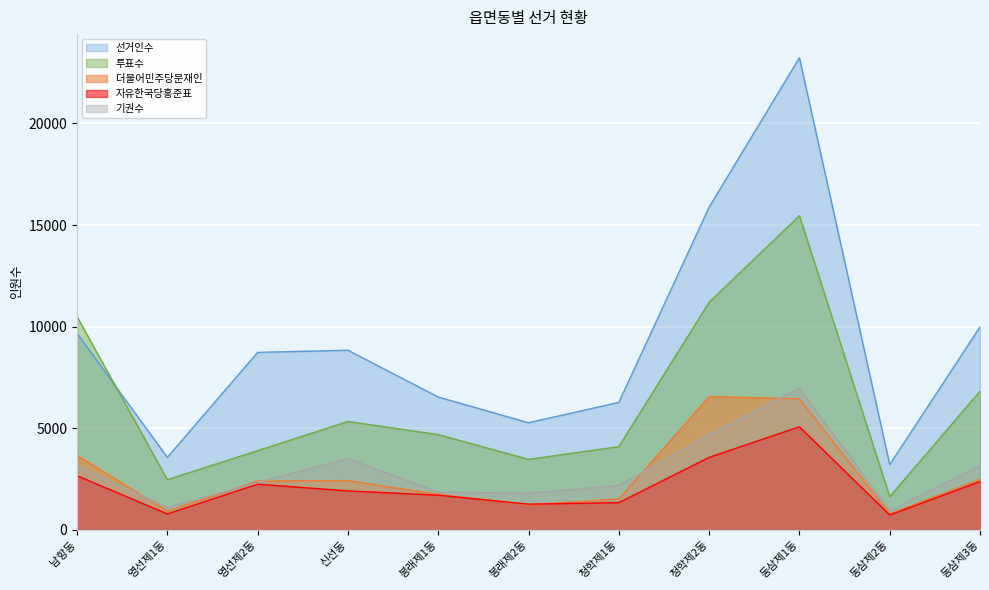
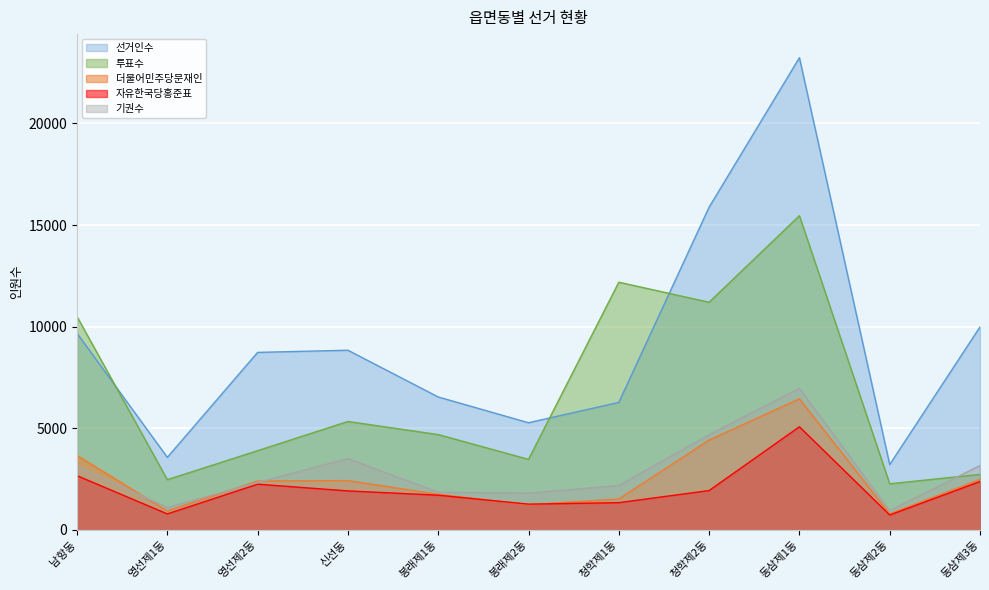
투표수, 청학제1동: 4100 -> 12200
더불어민주당문재인, 청학제2동: 6600 -> 4400
자유한국당홍준표, 청학제2동: 3600 -> 1900
투표수, 동삼제2동: 1600 -> 2300
투표수, 동삼제3동: 6800 -> 2700
